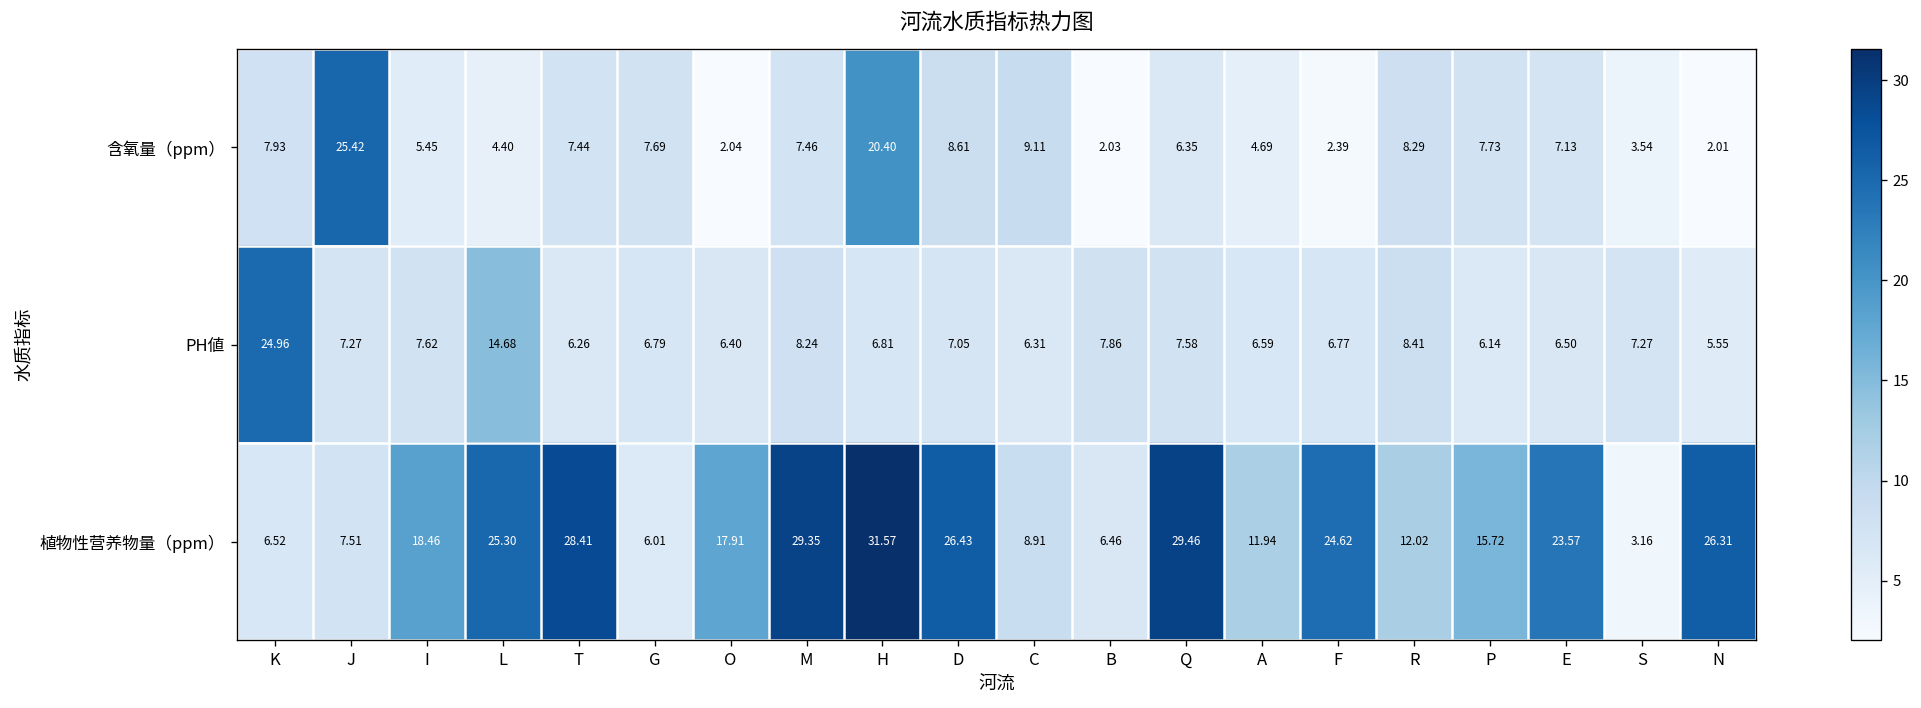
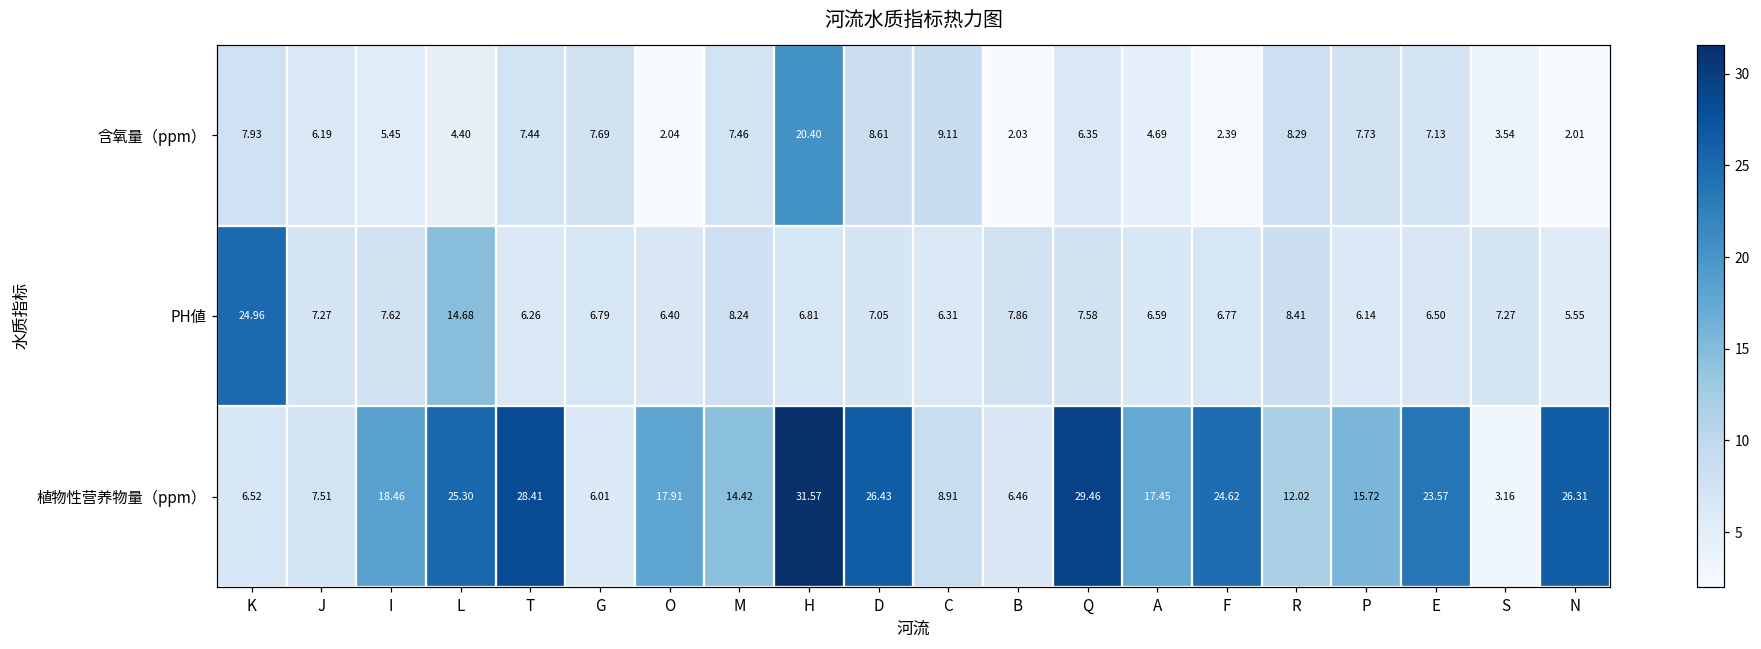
含氧量（ppm）, J: 25.42 -> 6.19
植物性营养物量（ppm）, M: 29.35 -> 14.42
植物性营养物量（ppm）, A: 11.94 -> 17.45
